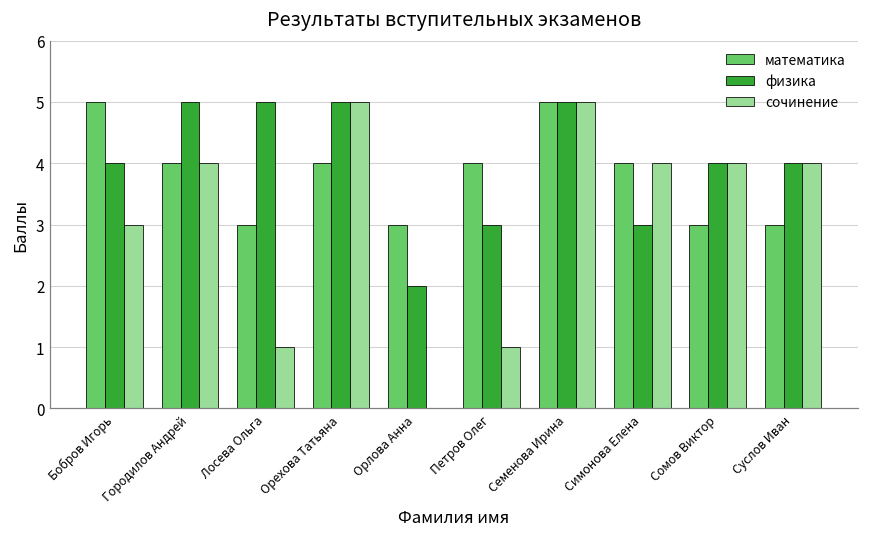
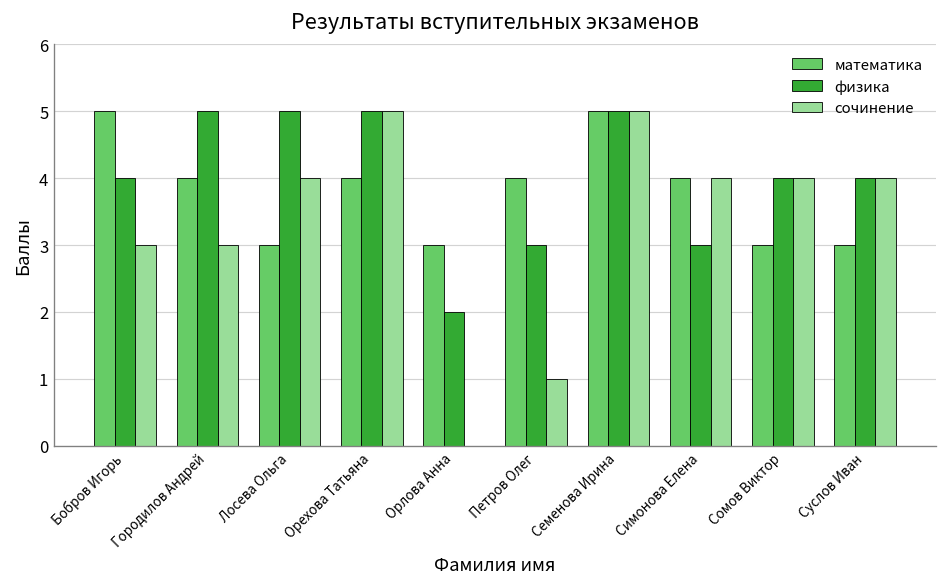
сочинение, Городилов Андрей: 4 -> 3
сочинение, Лосева Ольга: 1 -> 4
